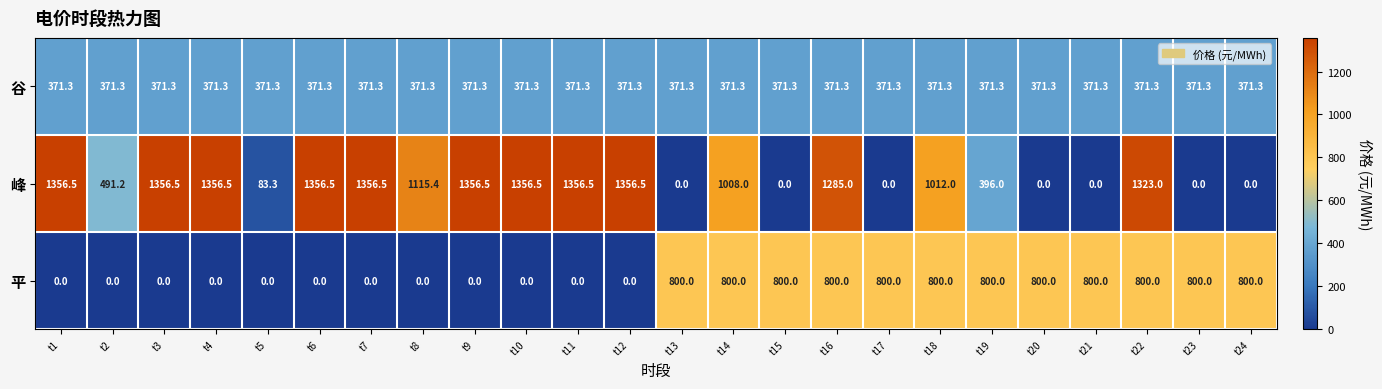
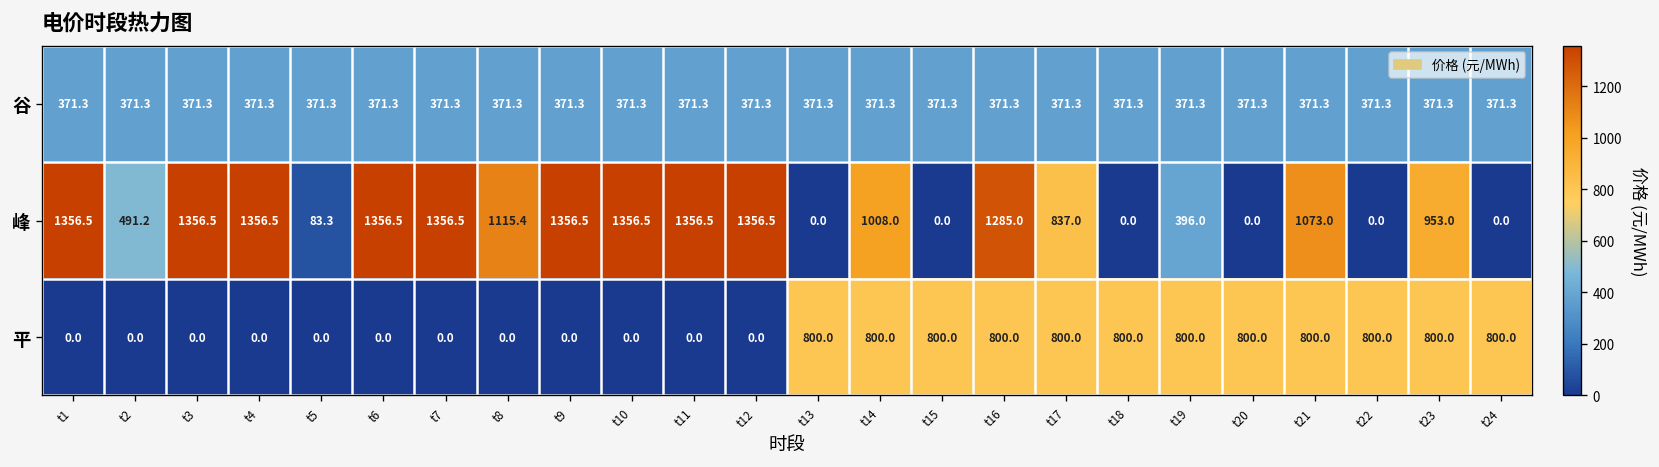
峰, t17: 0.0 -> 837.0
峰, t18: 1012.0 -> 0.0
峰, t21: 0.0 -> 1073.0
峰, t22: 1323.0 -> 0.0
峰, t23: 0.0 -> 953.0
